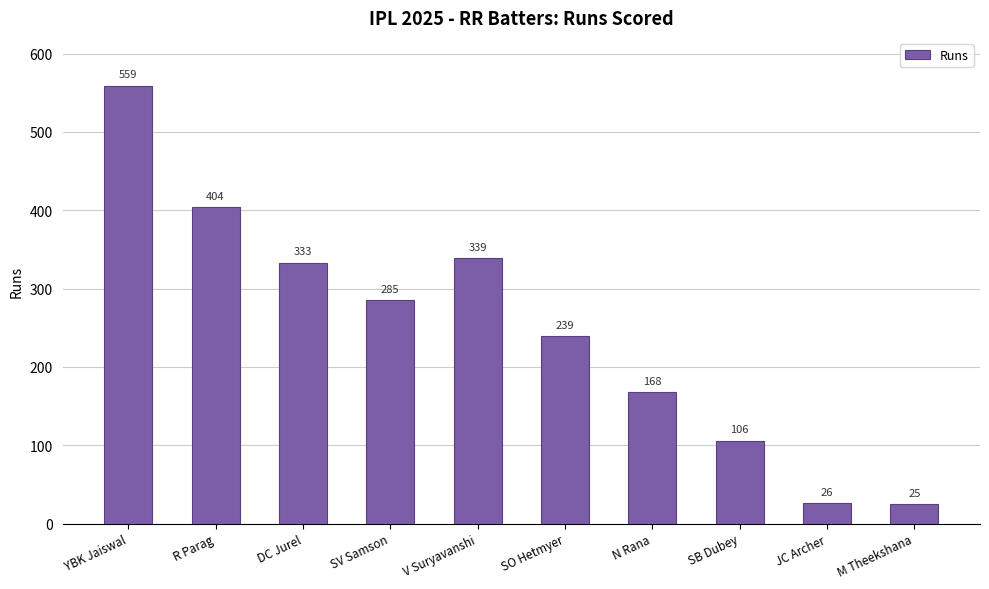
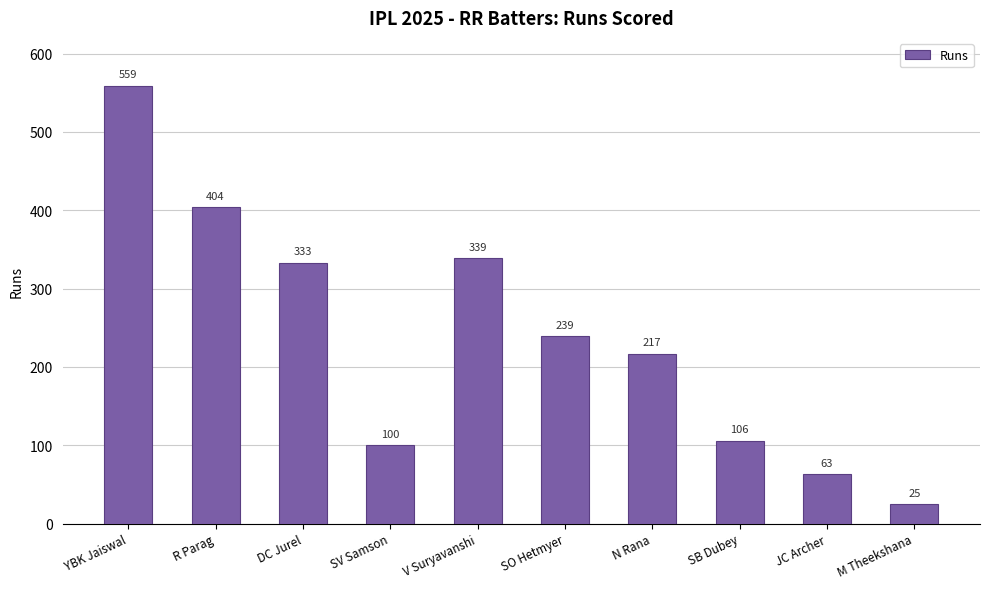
SV Samson: 285 -> 100
N Rana: 168 -> 217
JC Archer: 26 -> 63
